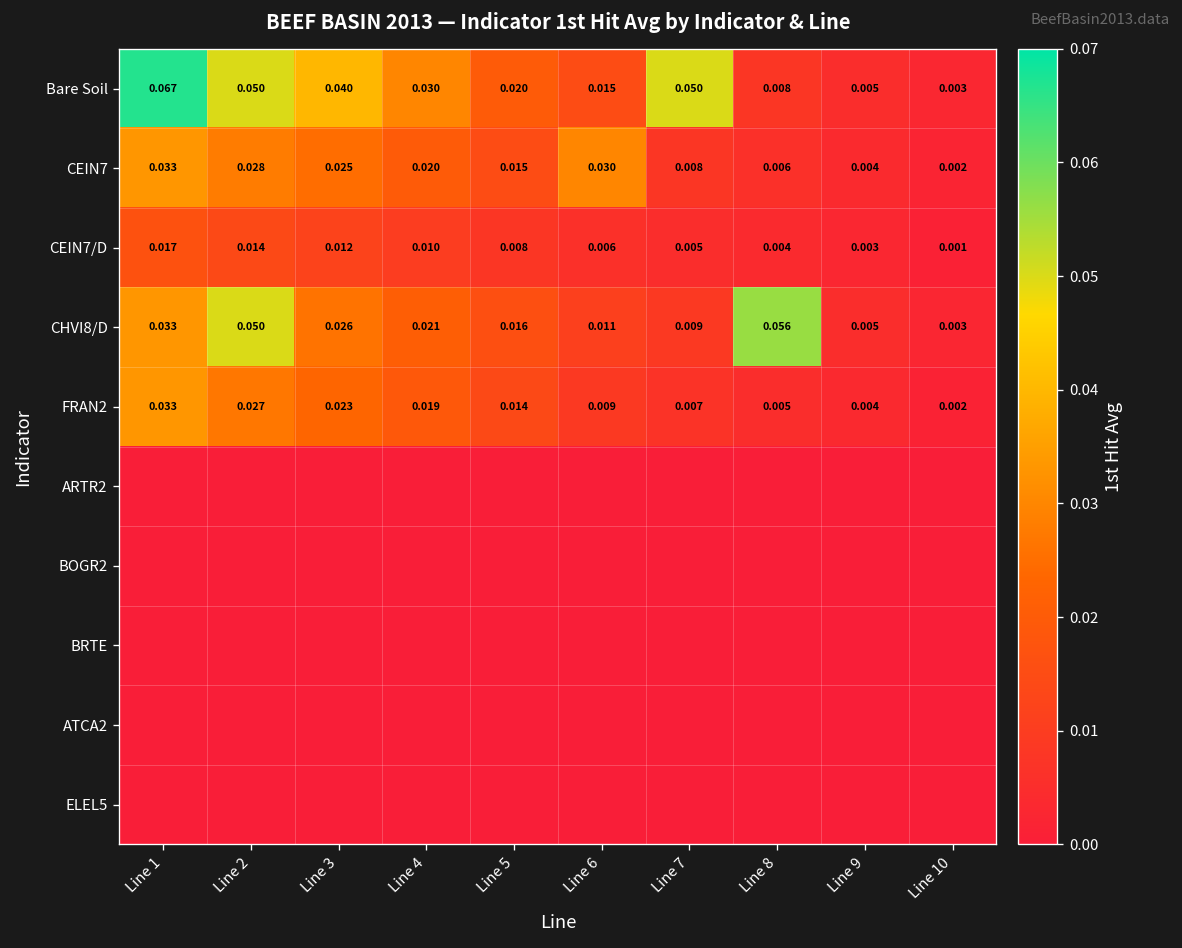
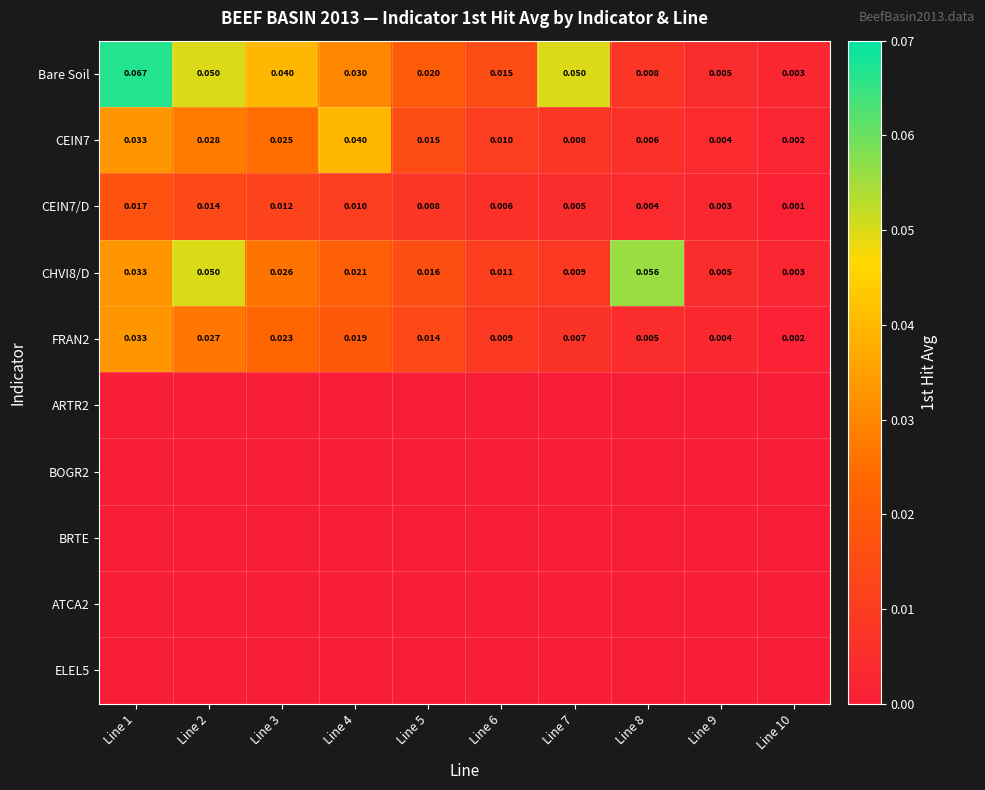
CEIN7, Line 4: 0.020 -> 0.040
CEIN7, Line 6: 0.030 -> 0.010
